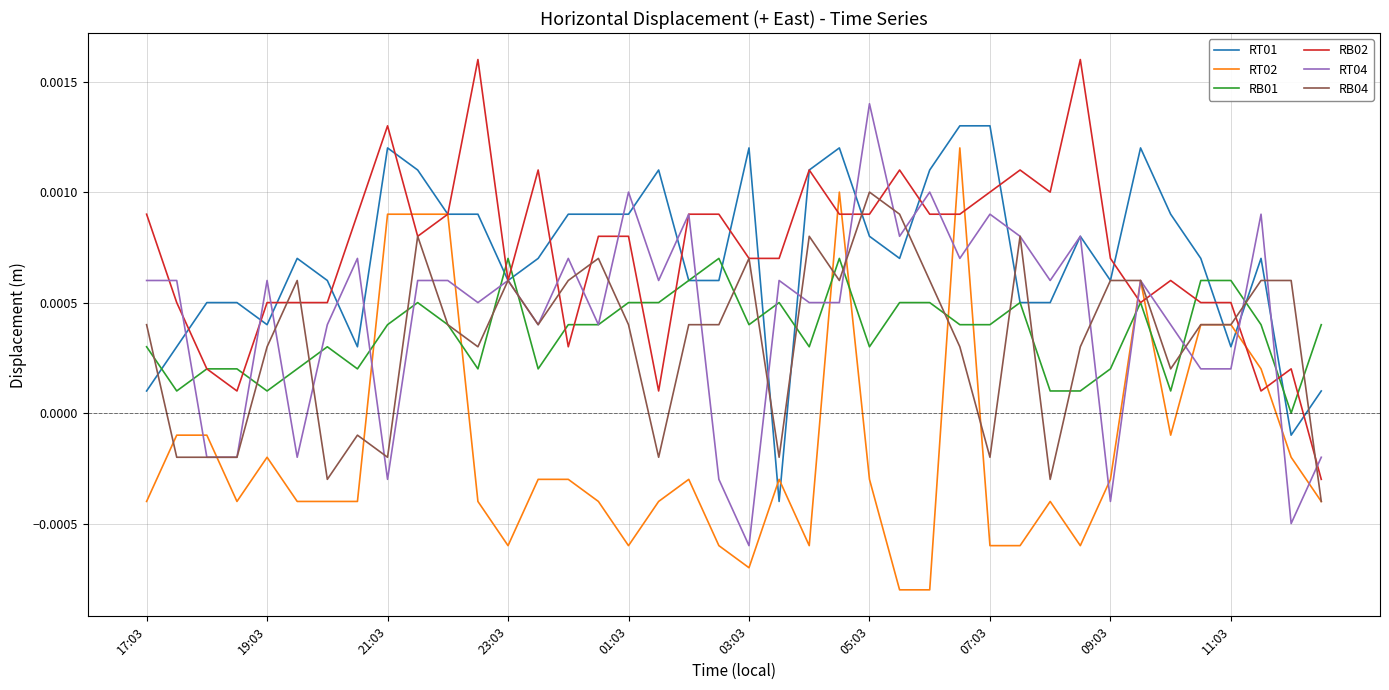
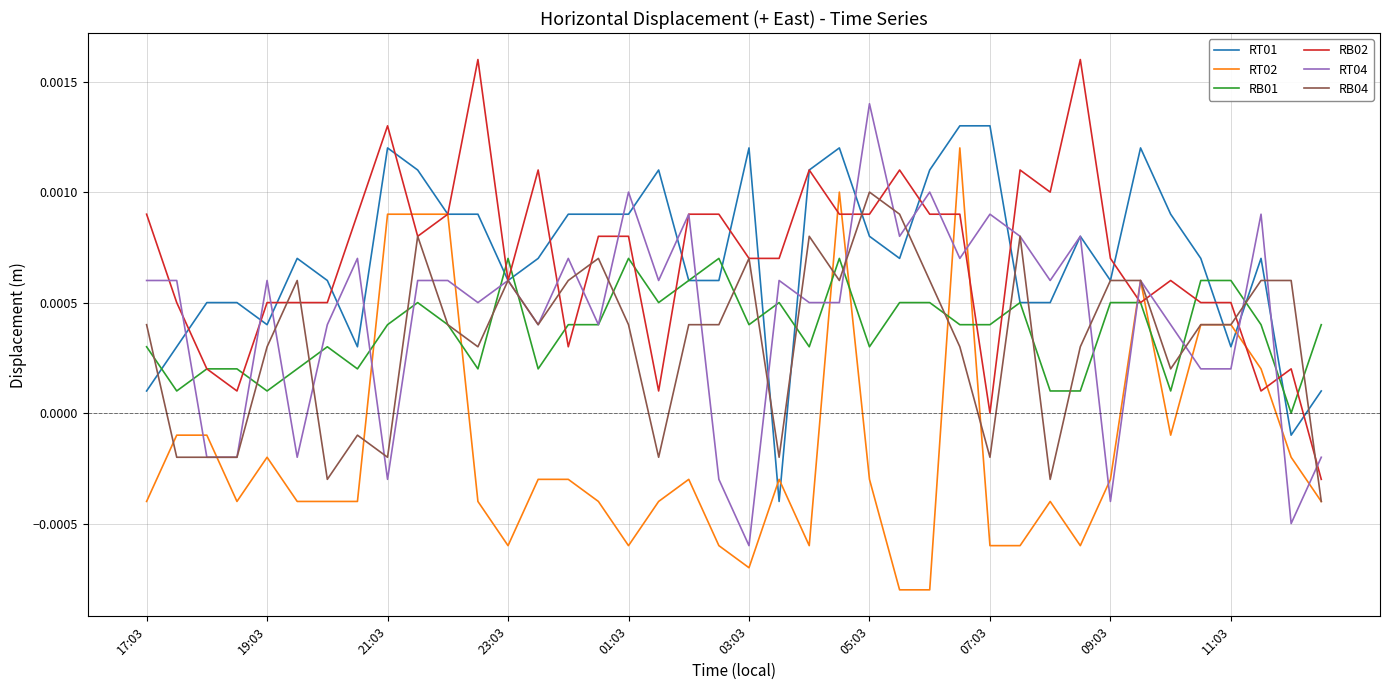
RB01, 01:03: 0.0005 -> 0.0007
RB02, 07:03: 0.001 -> 0.000
RB01, 09:03: 0.0002 -> 0.0005
